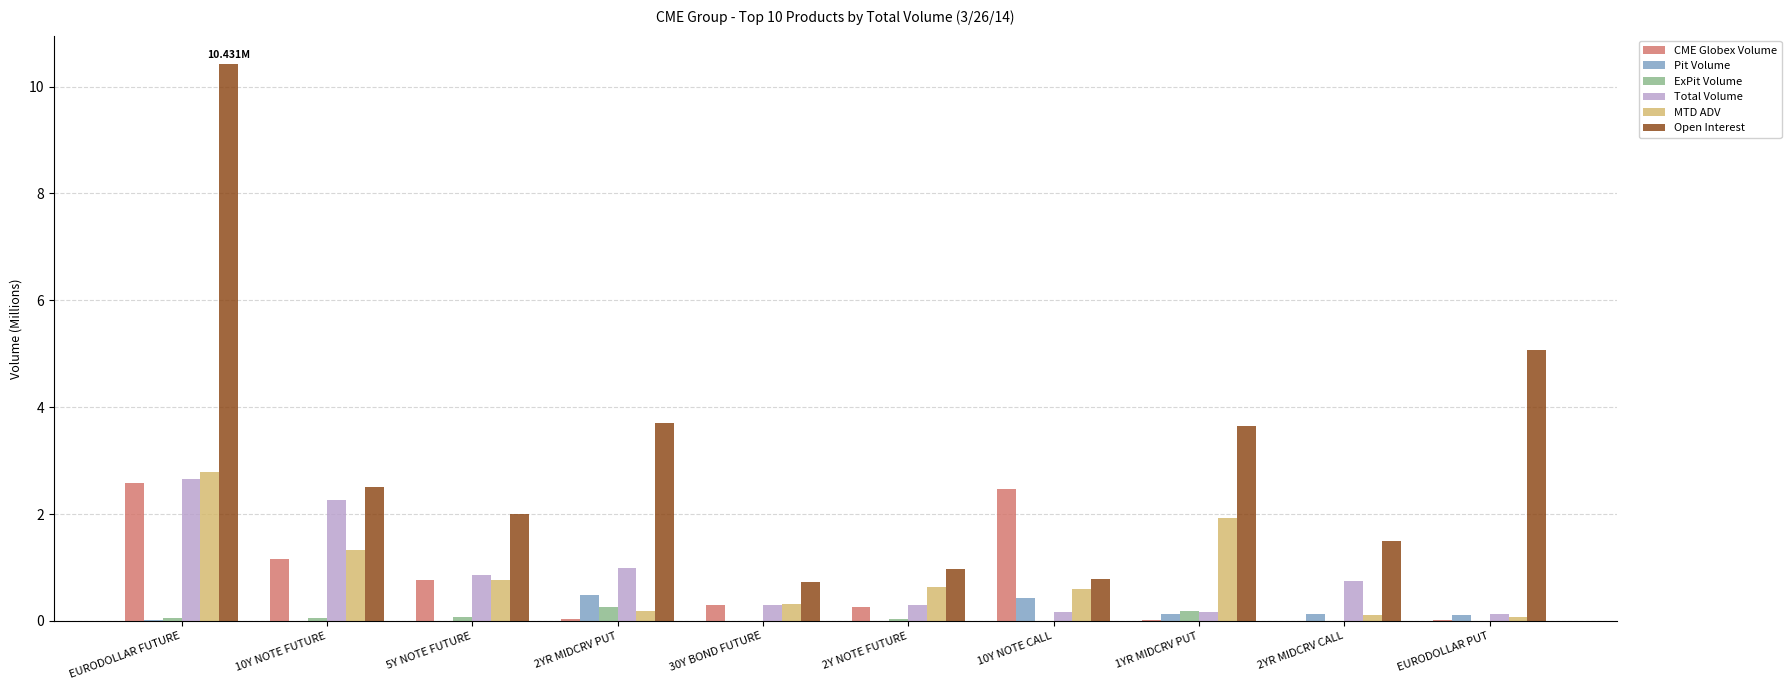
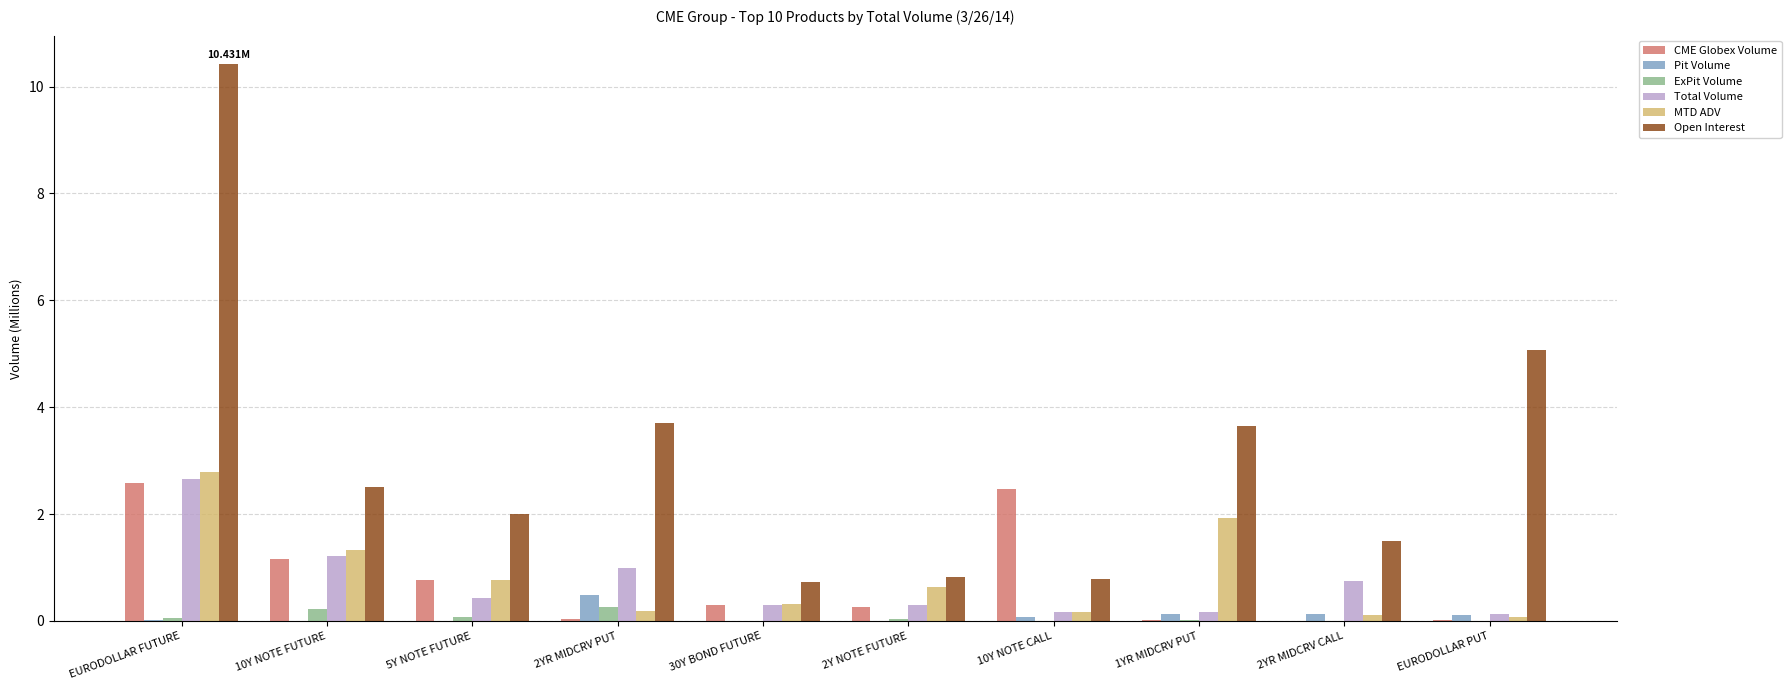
ExPit Volume, 10Y NOTE FUTURE: 0.0 -> 0.2
Total Volume, 10Y NOTE FUTURE: 2.3 -> 1.2
Total Volume, 5Y NOTE FUTURE: 0.9 -> 0.4
Open Interest, 2Y NOTE FUTURE: 1.0 -> 0.8
Pit Volume, 10Y NOTE CALL: 0.4 -> 0.1
MTD ADV, 10Y NOTE CALL: 0.6 -> 0.2
ExPit Volume, 1YR MIDCRV PUT: 0.2 -> 0.0
